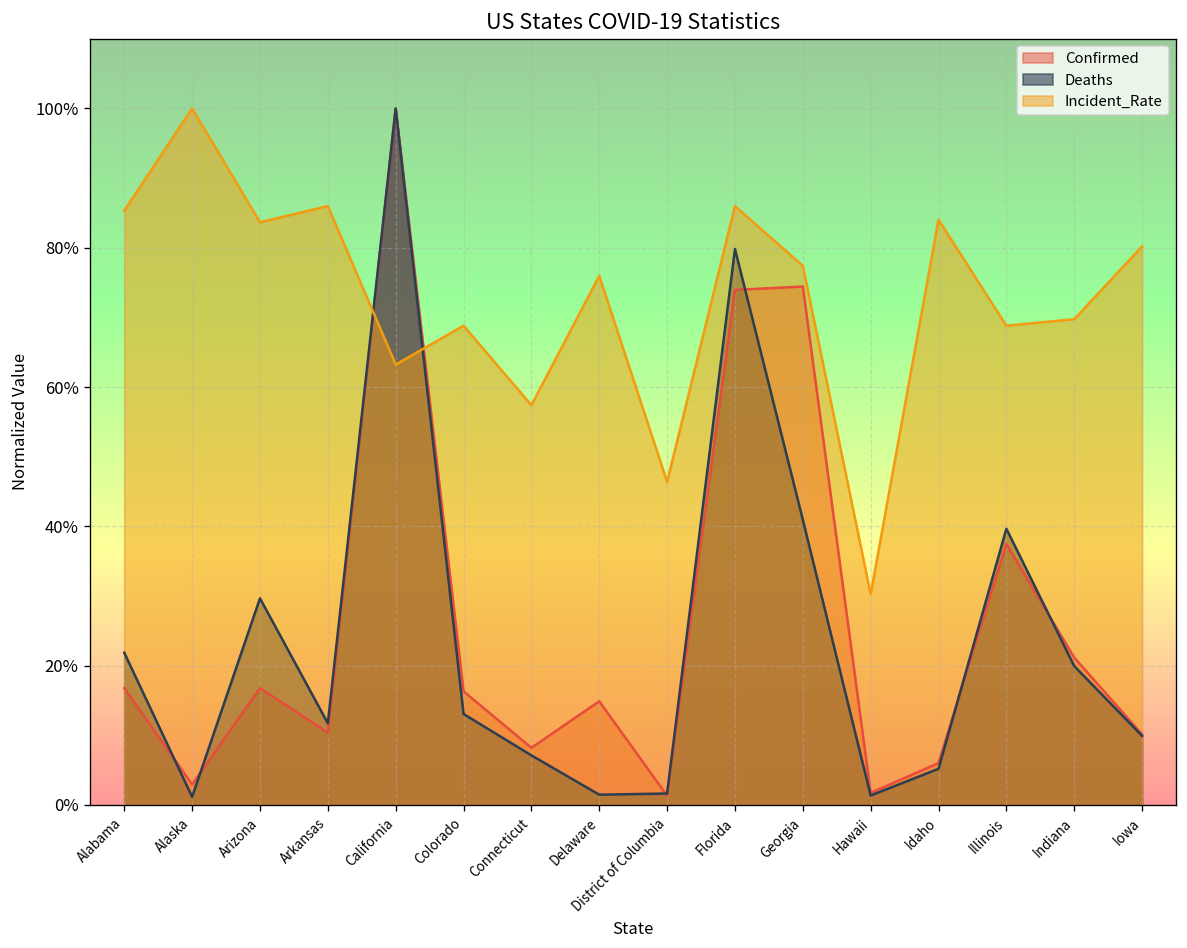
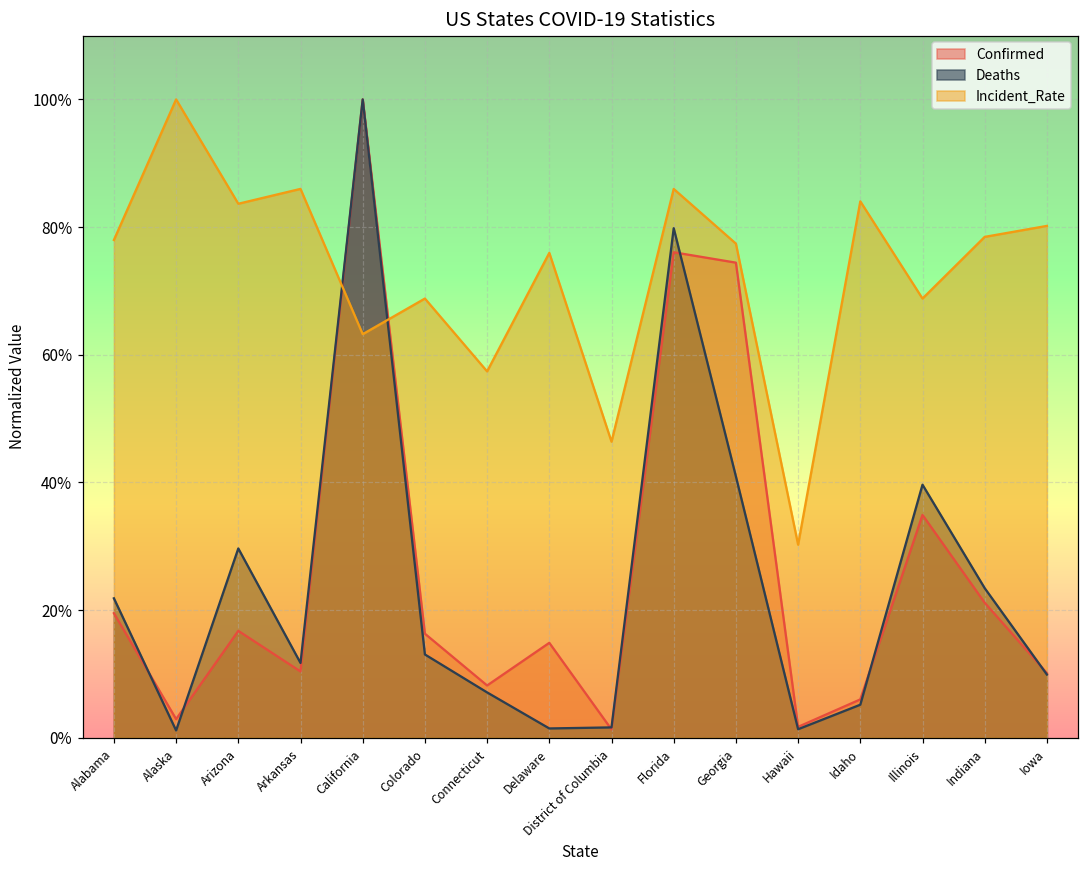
Confirmed, Alabama: 17% -> 20%
Incident_Rate, Alabama: 85% -> 78%
Confirmed, Florida: 74% -> 76%
Confirmed, Illinois: 37% -> 35%
Deaths, Indiana: 20% -> 23%
Incident_Rate, Indiana: 70% -> 78%
